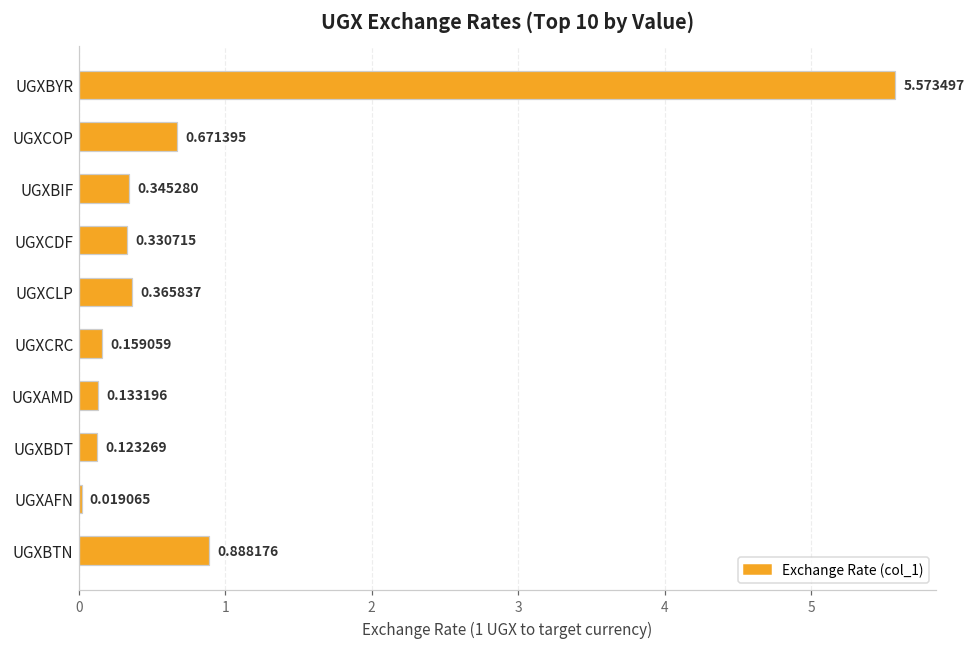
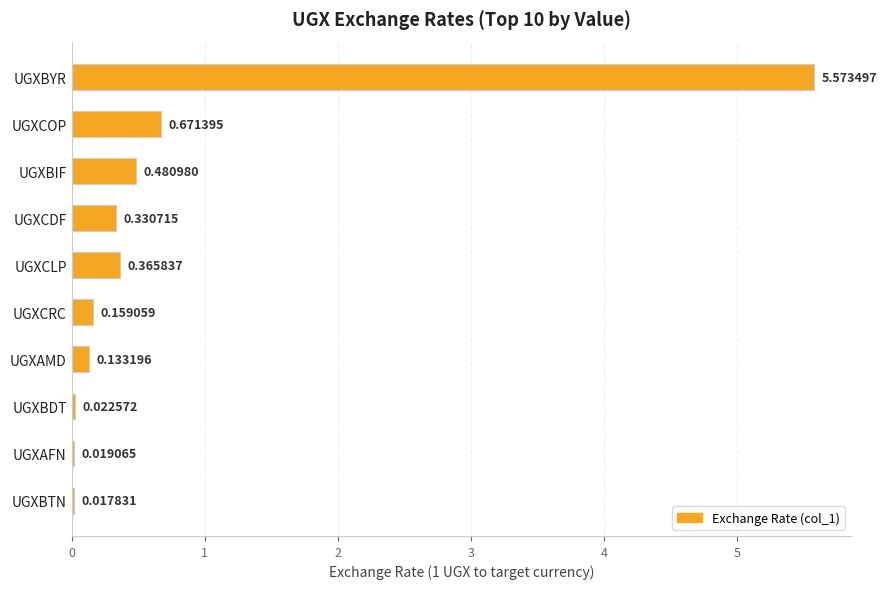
UGXBIF: 0.345280 -> 0.480980
UGXBDT: 0.123269 -> 0.022572
UGXBTN: 0.888176 -> 0.017831
